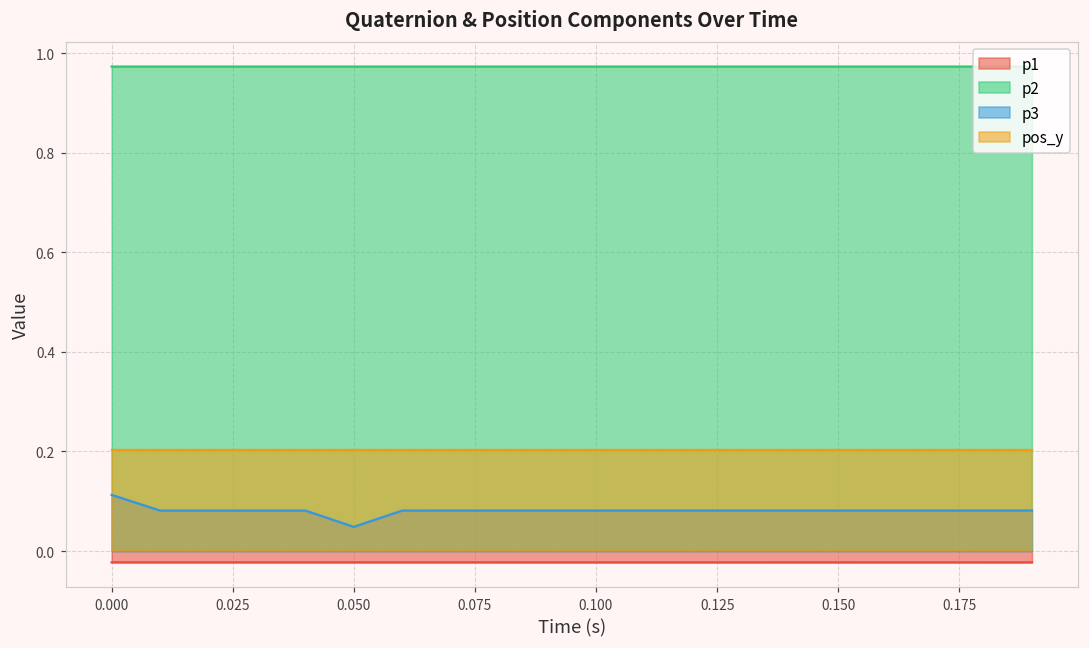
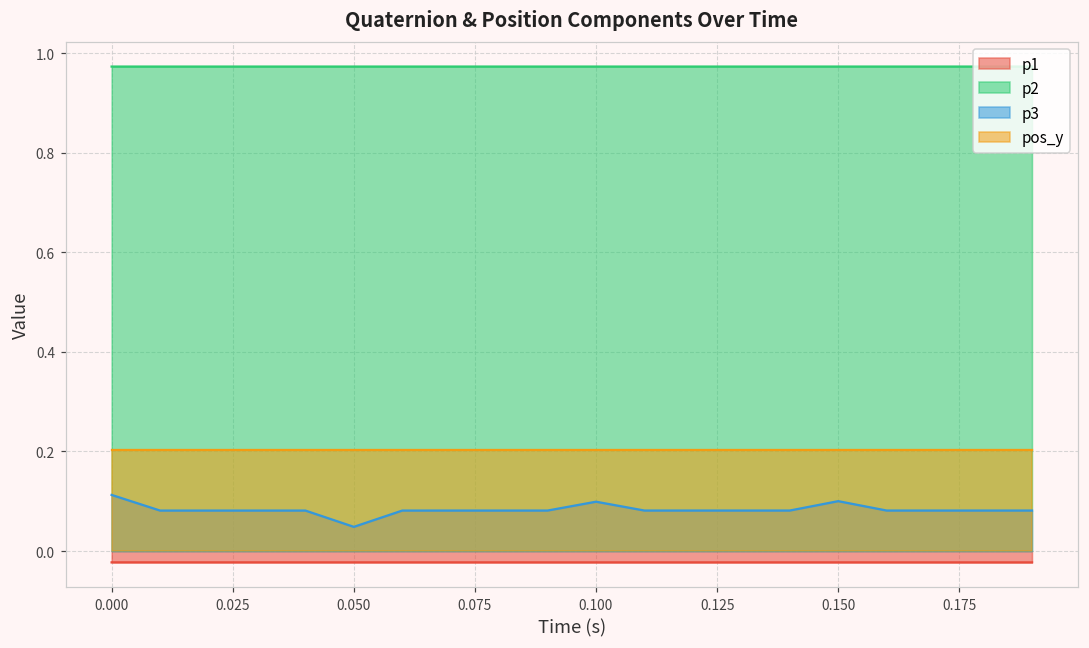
p3, 0.100: 0.08 -> 0.10
p3, 0.150: 0.08 -> 0.10
